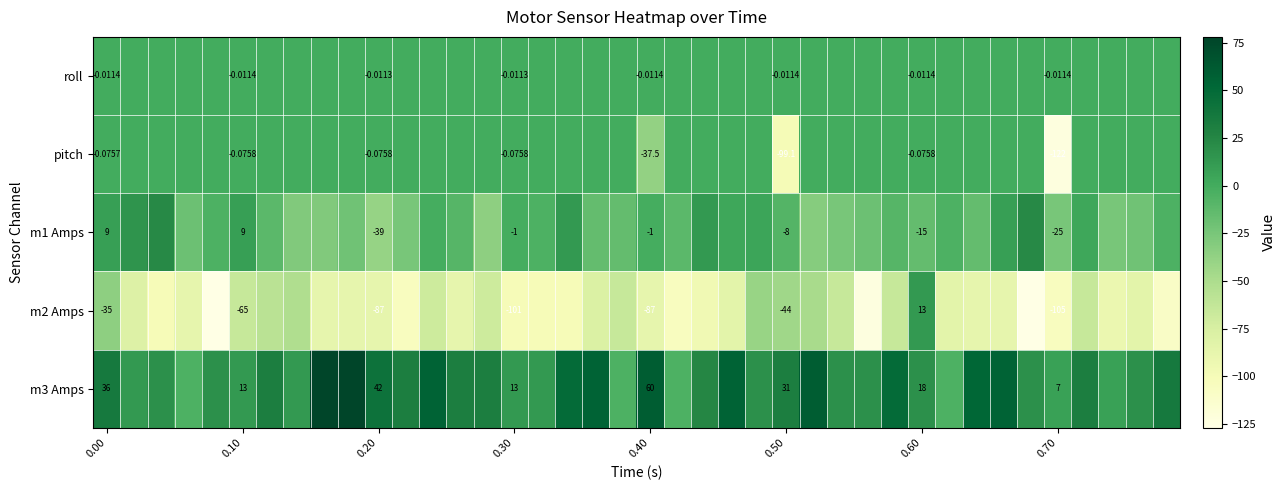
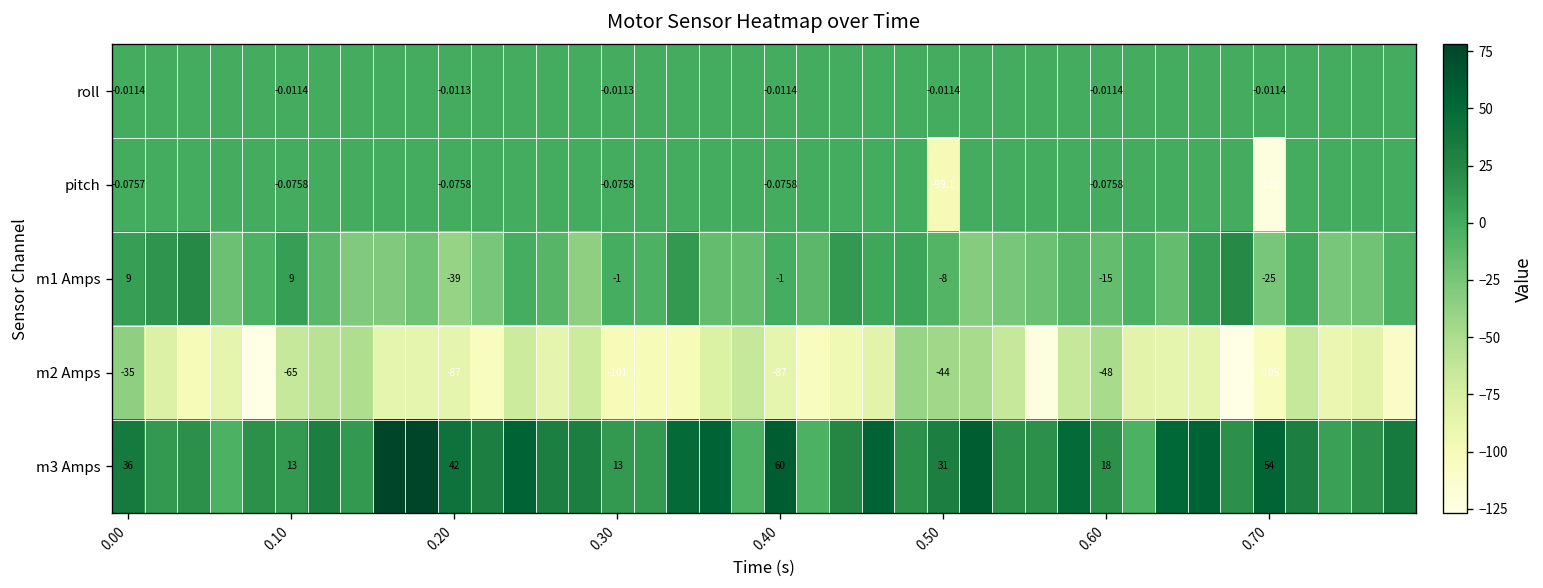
pitch, 0.40: -37.5 -> -0.0758
m2 Amps, 0.60: 13 -> -48
m3 Amps, 0.70: 7 -> 54
